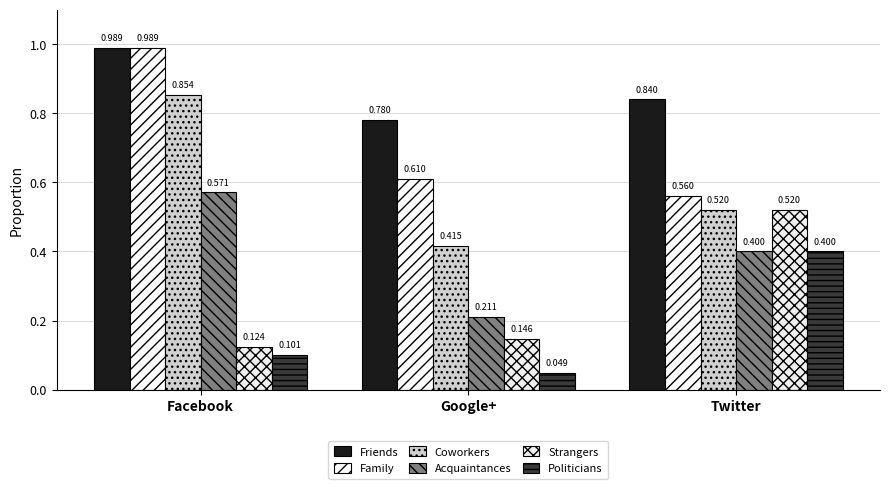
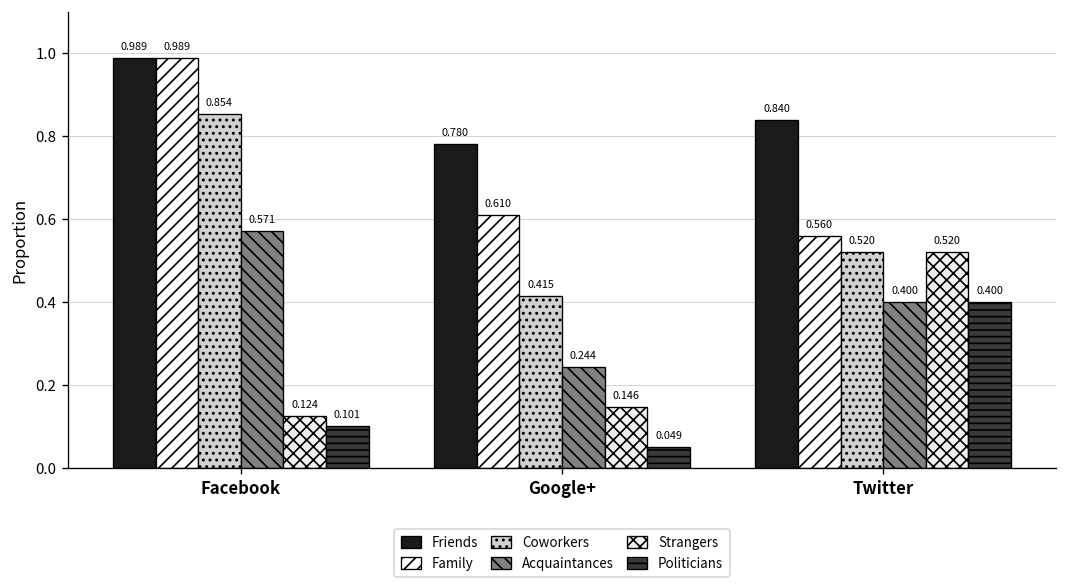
Acquaintances, Google+: 0.211 -> 0.244
